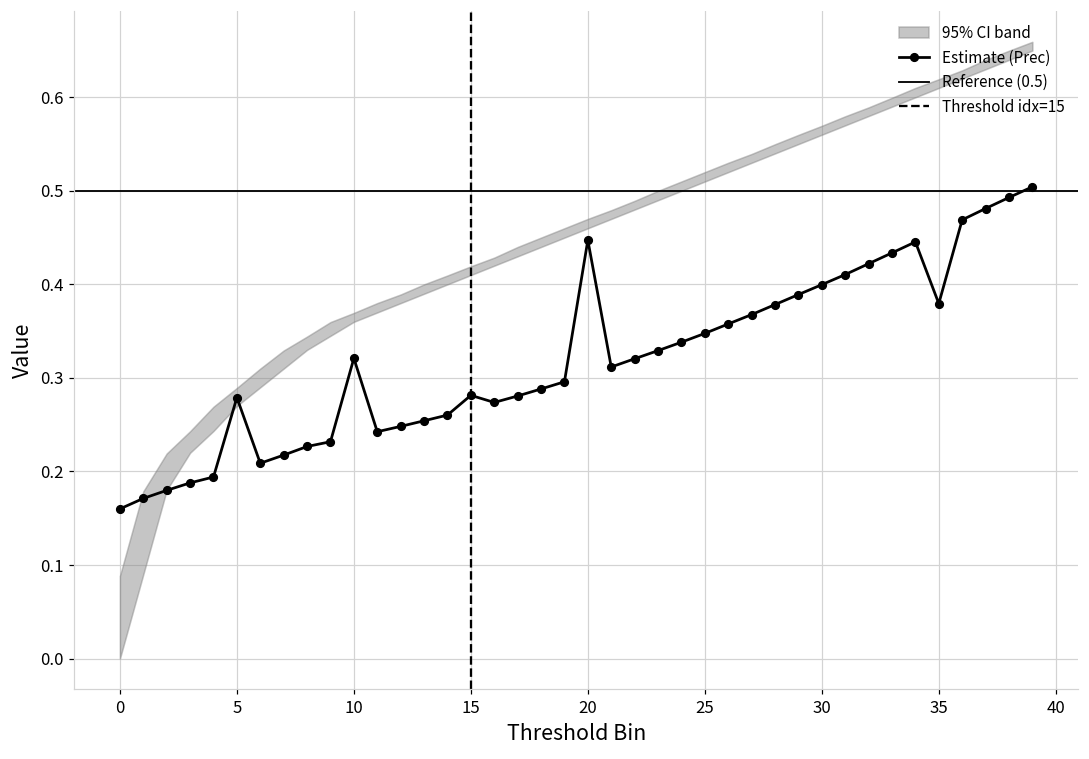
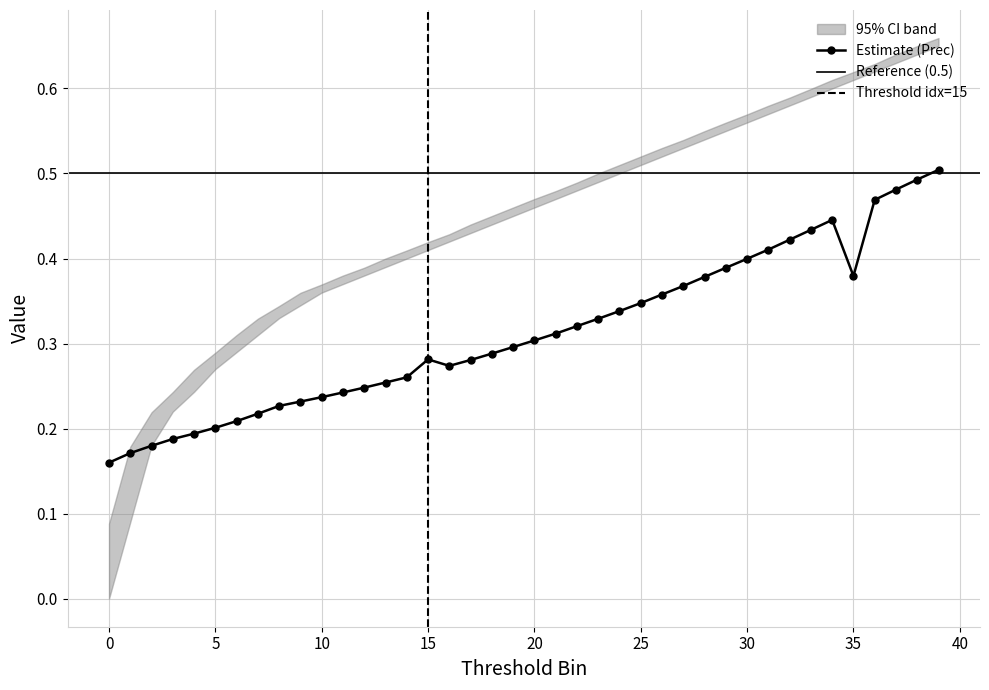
Estimate (Prec), 5: 0.28 -> 0.20
Estimate (Prec), 10: 0.32 -> 0.24
Estimate (Prec), 20: 0.45 -> 0.30
